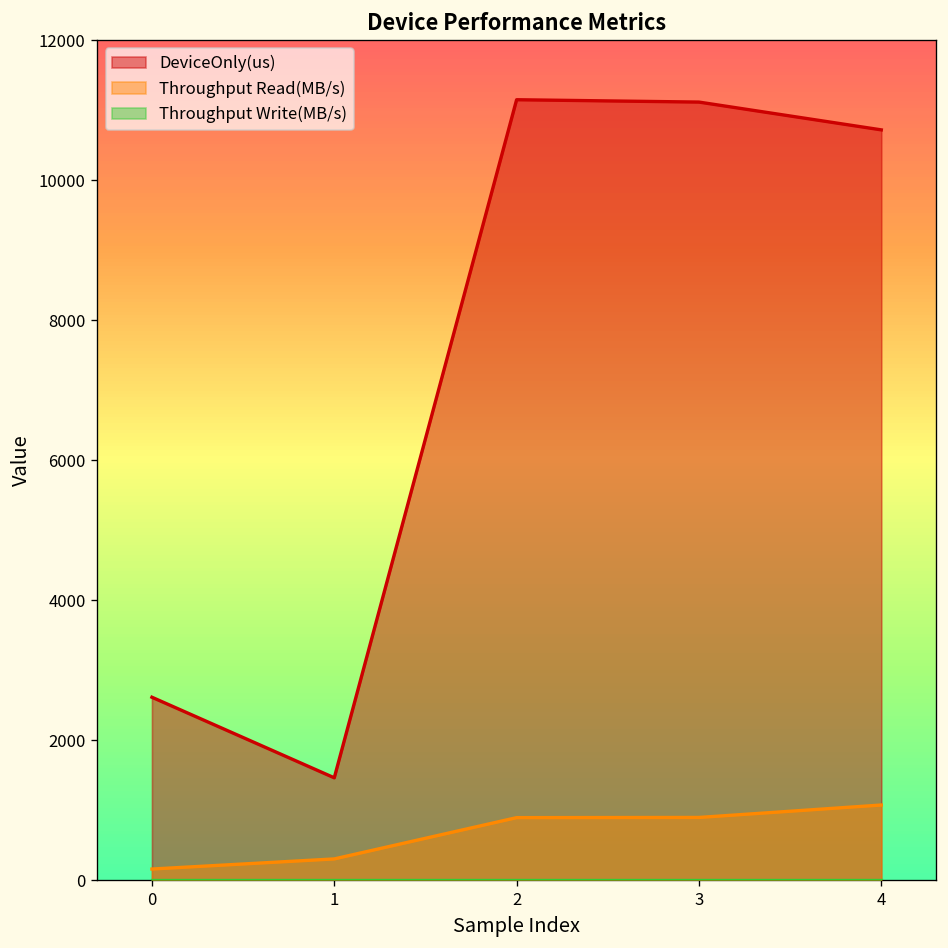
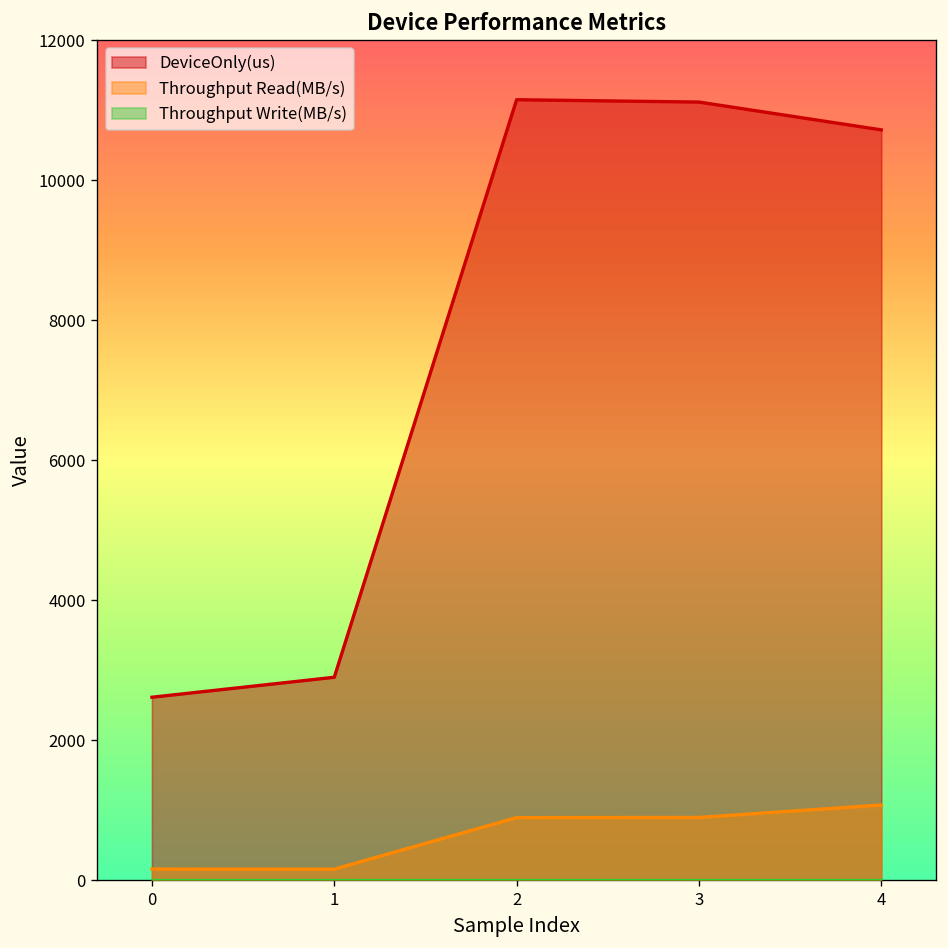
DeviceOnly(us), 1: 1500 -> 2900
Throughput Read(MB/s), 1: 300 -> 200
